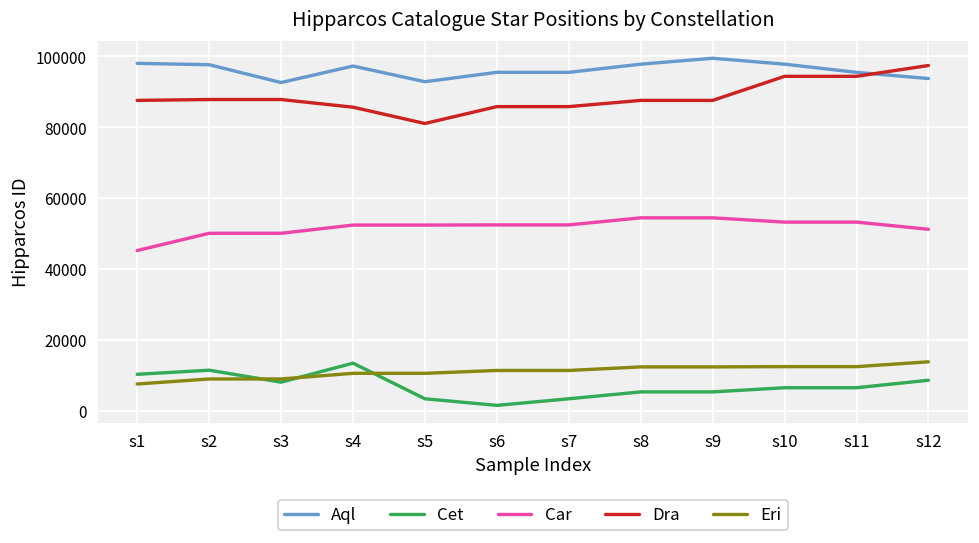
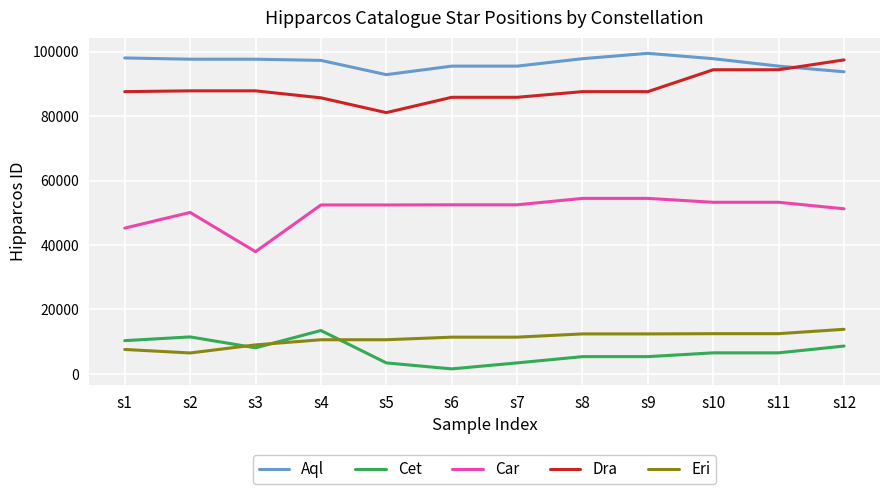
Eri, s2: 9000 -> 7000
Aql, s3: 93000 -> 98000
Car, s3: 50000 -> 38000
